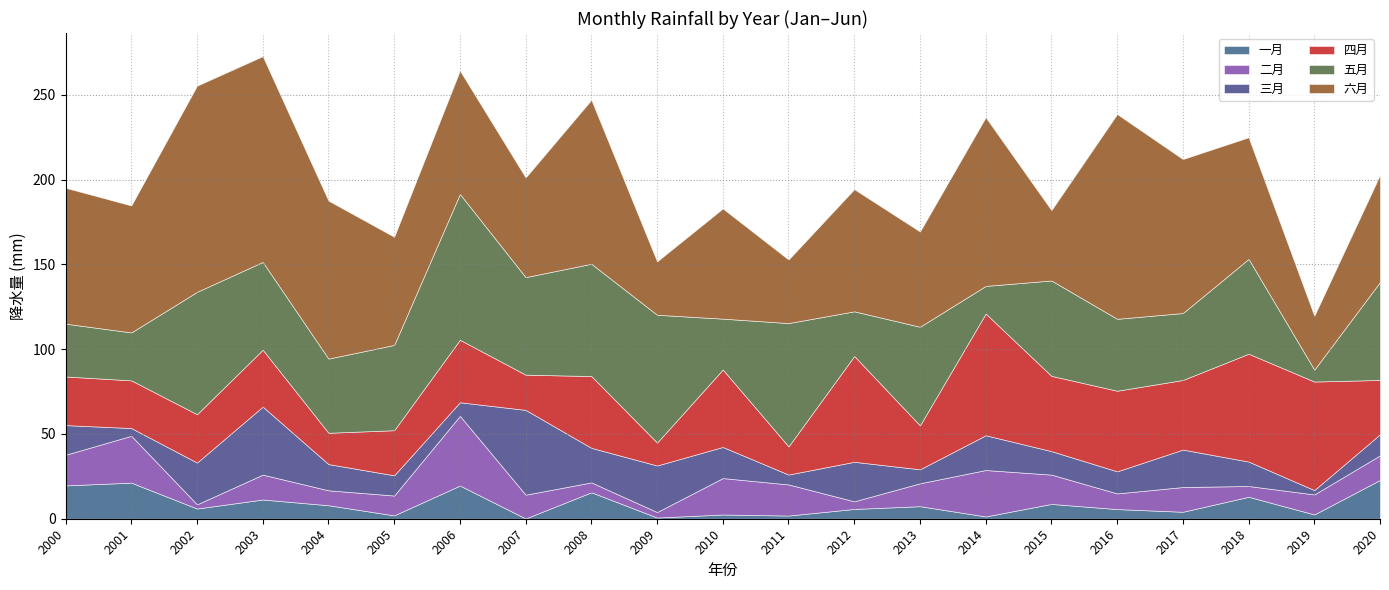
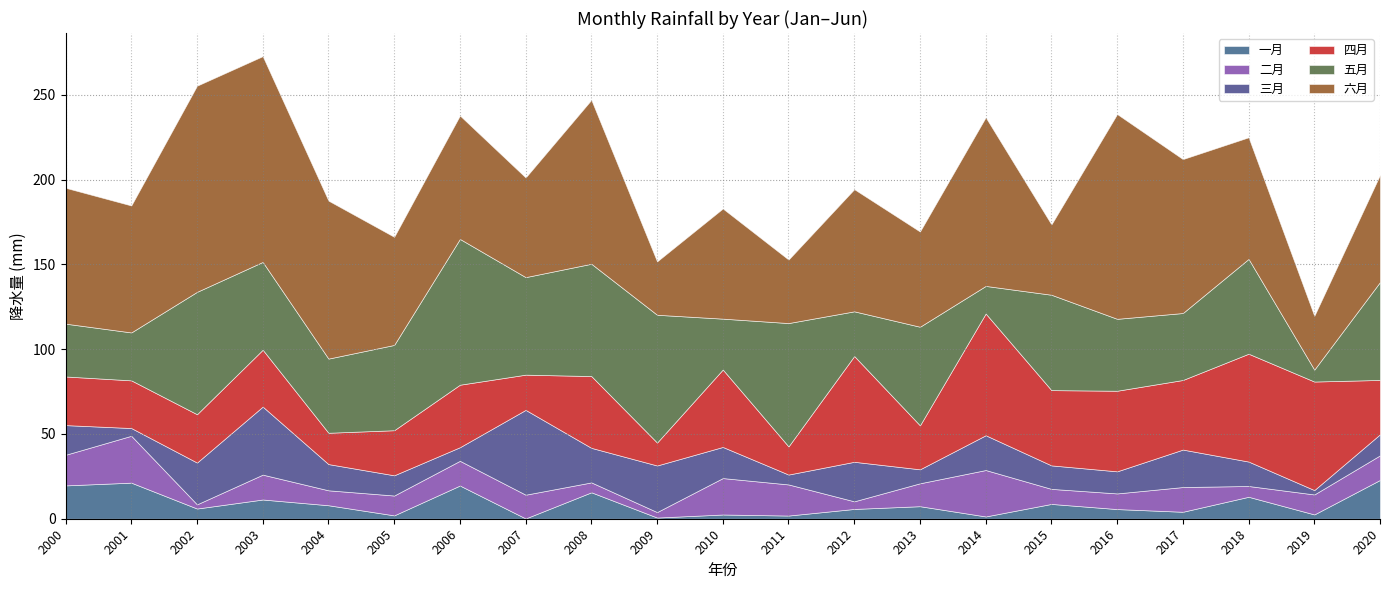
二月, 2006: 41 -> 15
二月, 2015: 17 -> 9
